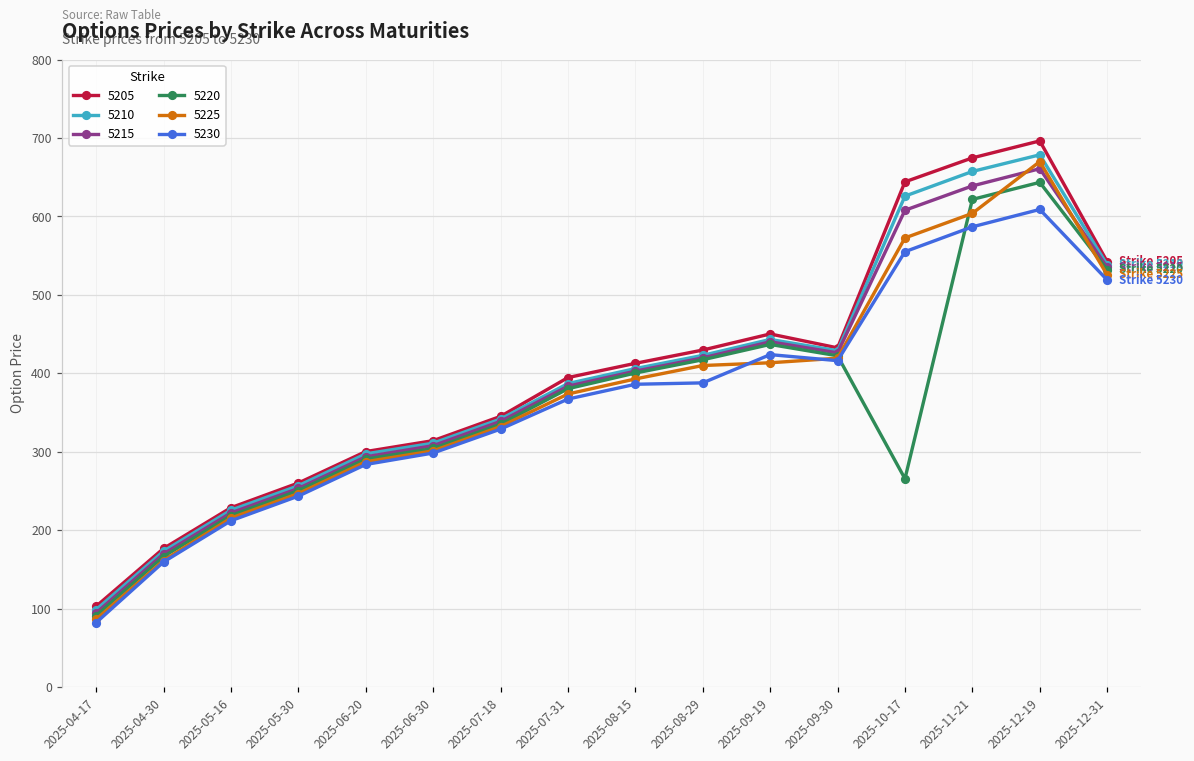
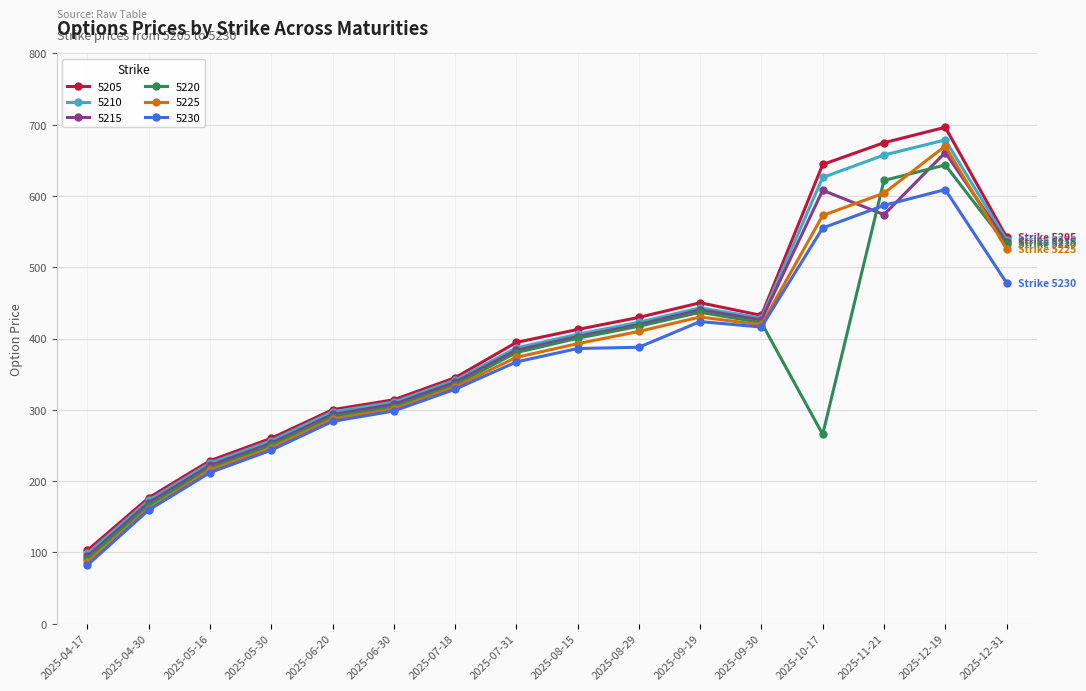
5225, 2025-09-19: 410 -> 430
5215, 2025-11-21: 640 -> 570
5230, 2025-12-31: 520 -> 480
